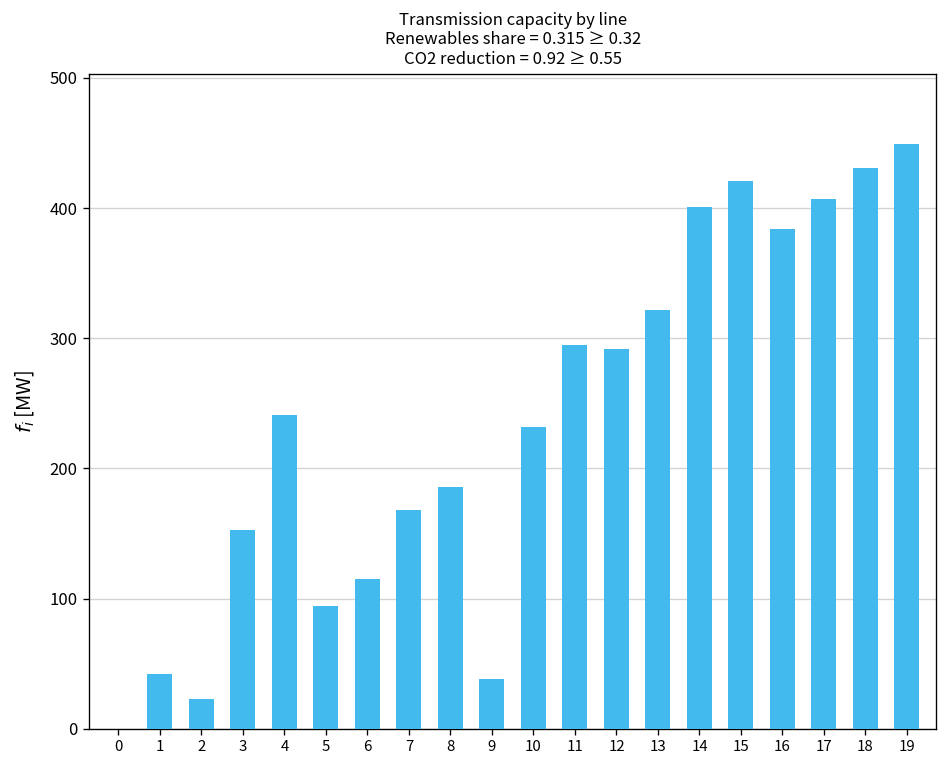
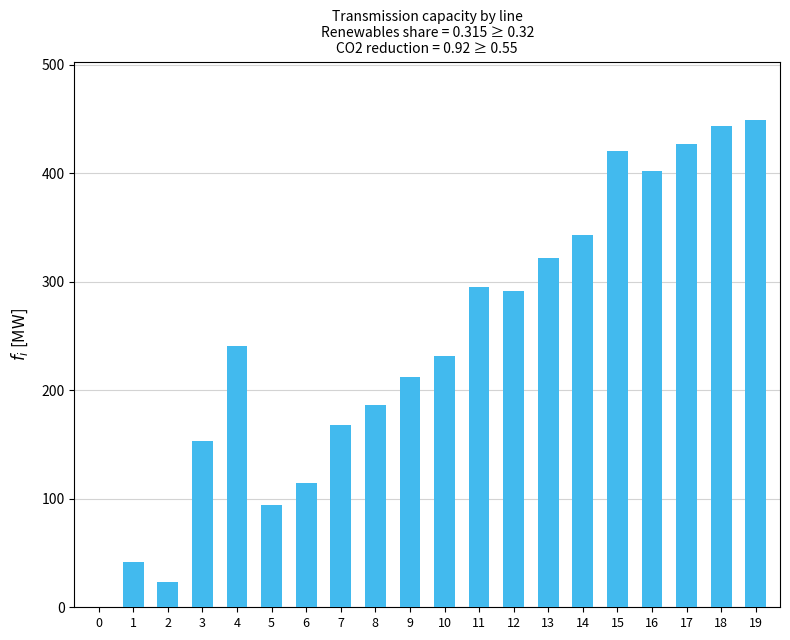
9: 38 -> 212
14: 401 -> 343
16: 384 -> 402
17: 407 -> 427
18: 431 -> 444
